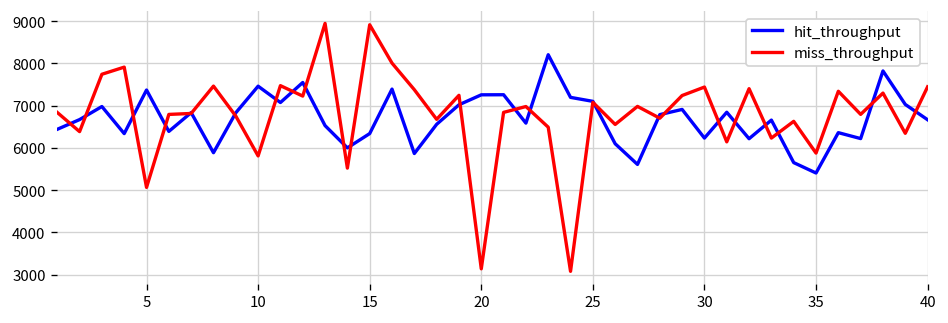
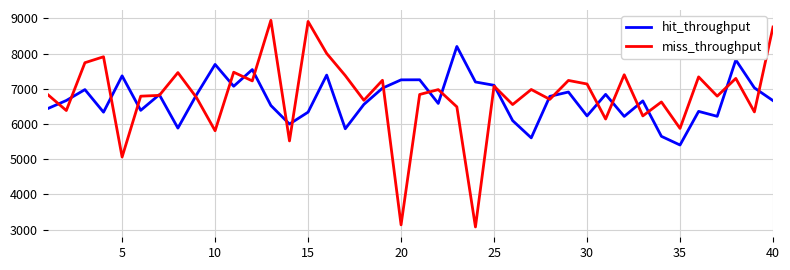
hit_throughput, 10: 7500 -> 7700
miss_throughput, 30: 7400 -> 7100
miss_throughput, 40: 7400 -> 8800
